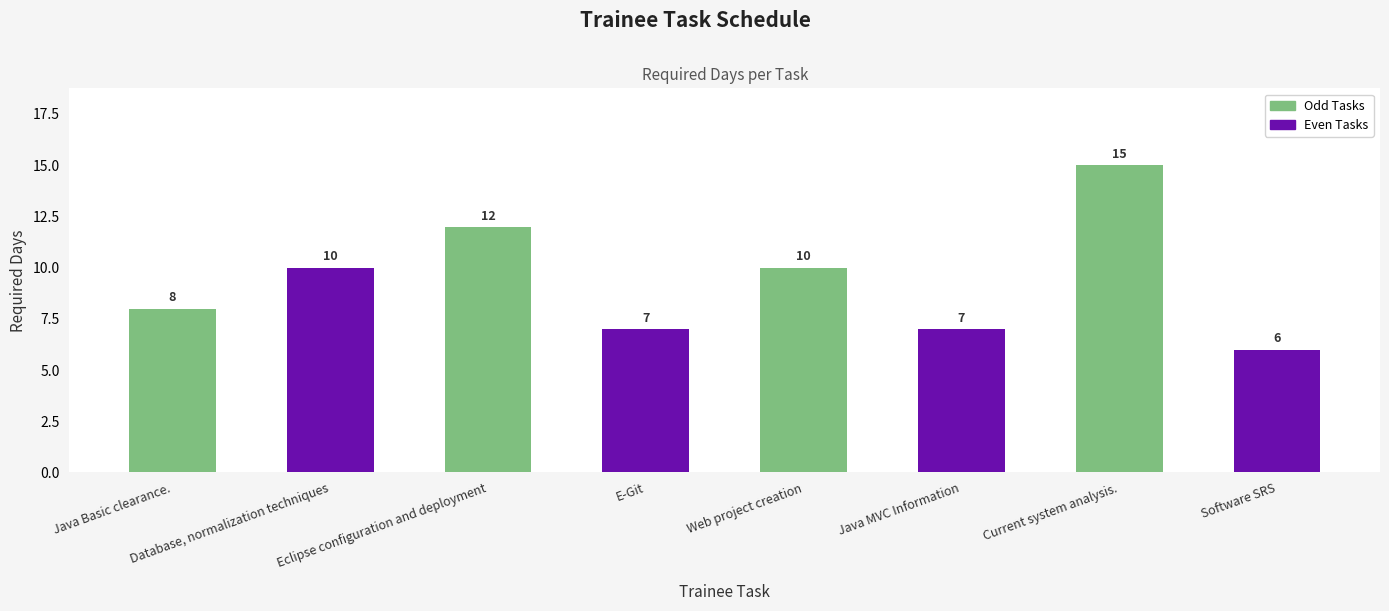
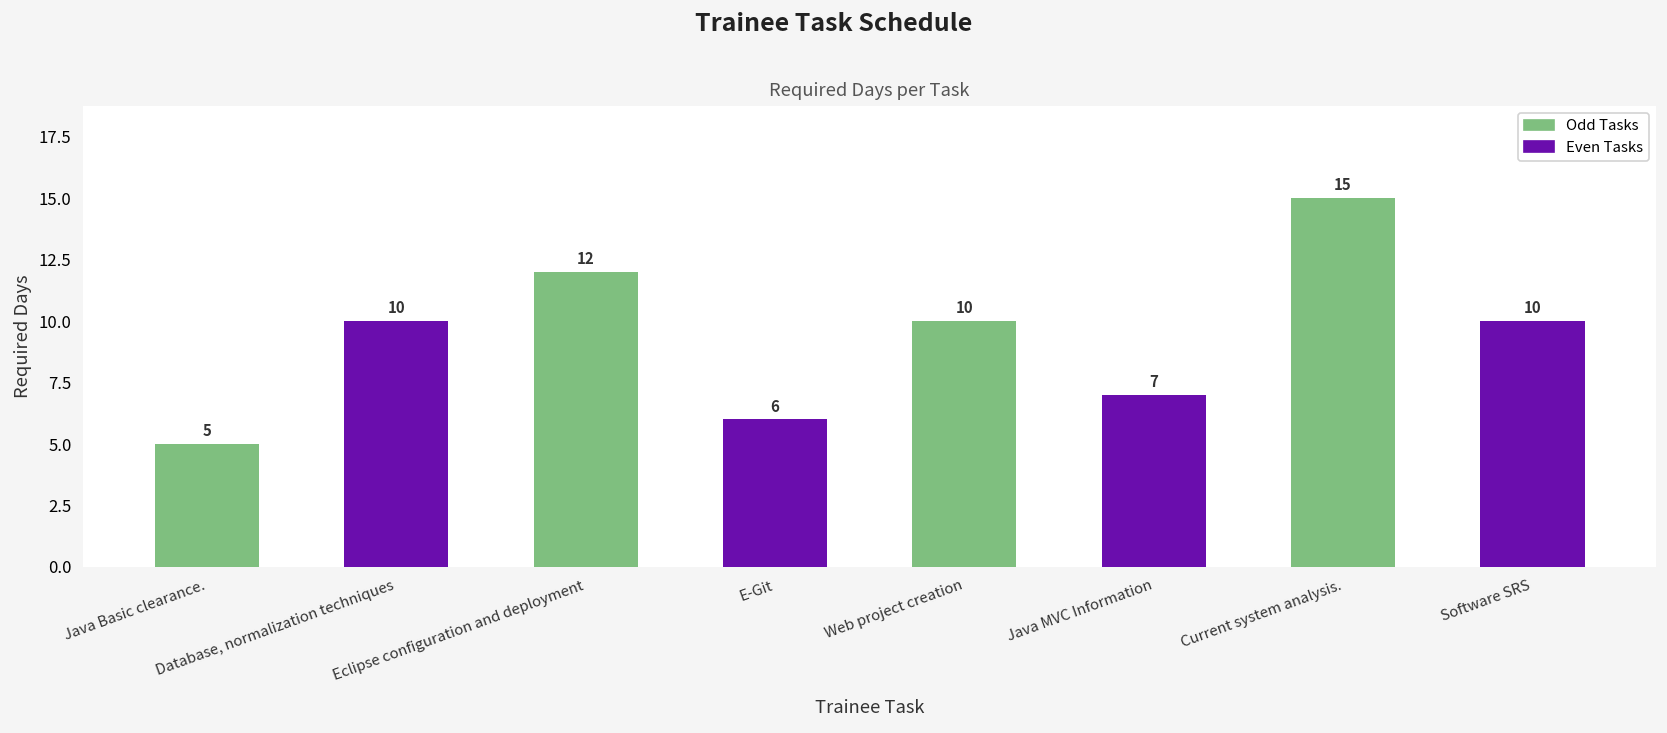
Java Basic clearance.: 8 -> 5
E-Git: 7 -> 6
Software SRS: 6 -> 10
